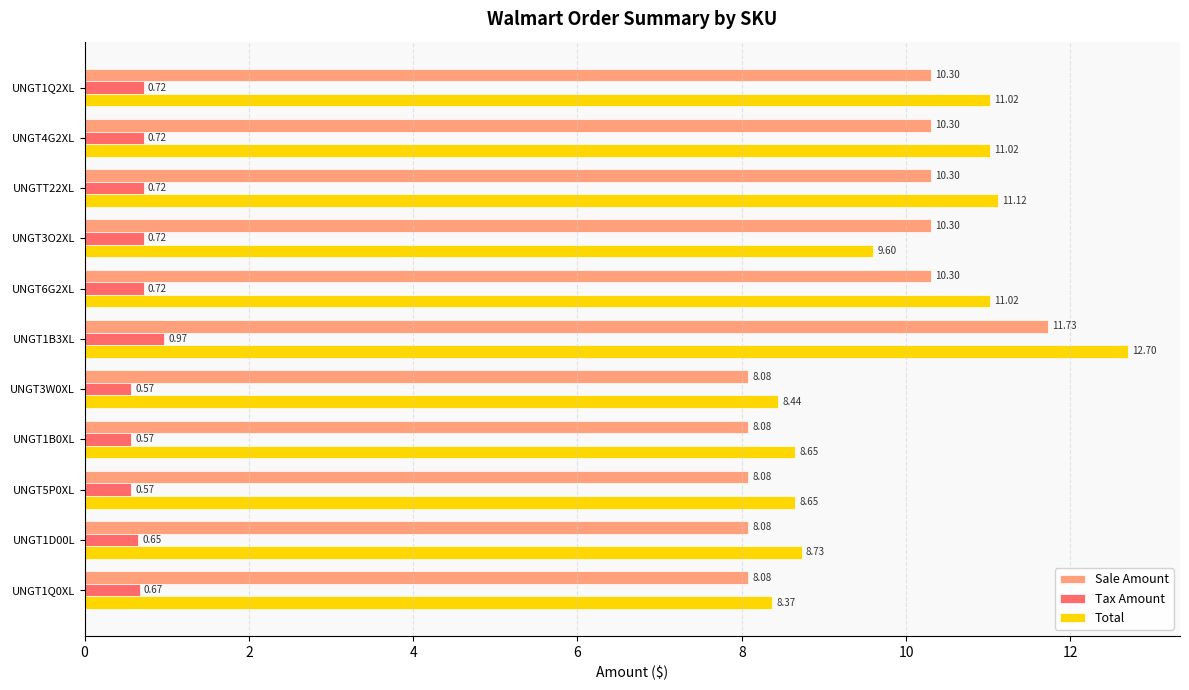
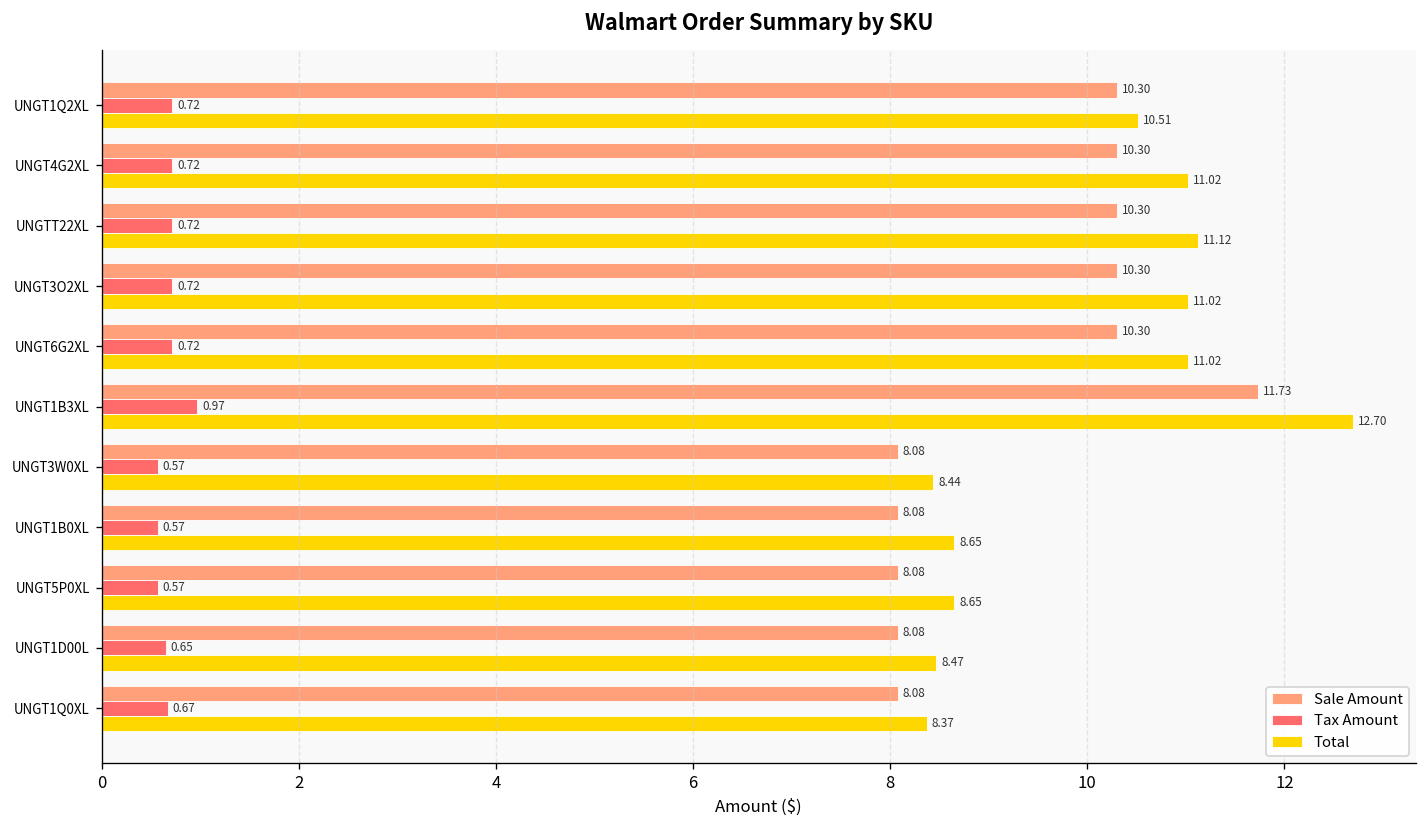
Total, UNGT1Q2XL: 11.02 -> 10.51
Total, UNGT3O2XL: 9.60 -> 11.02
Total, UNGT1D00L: 8.73 -> 8.47
